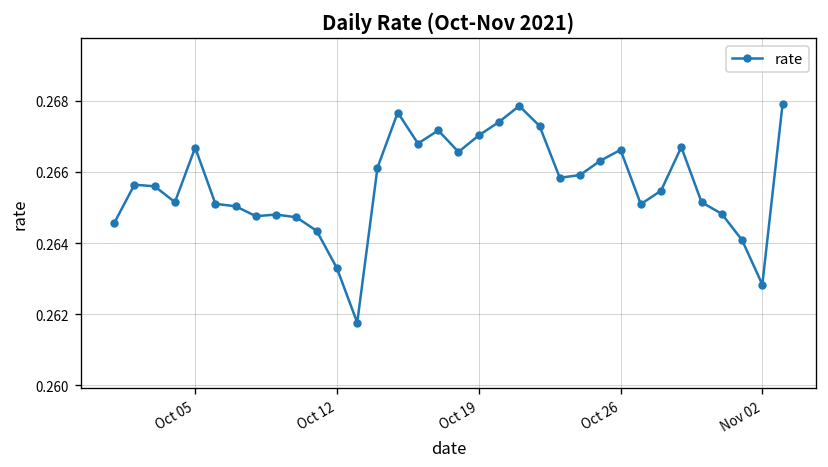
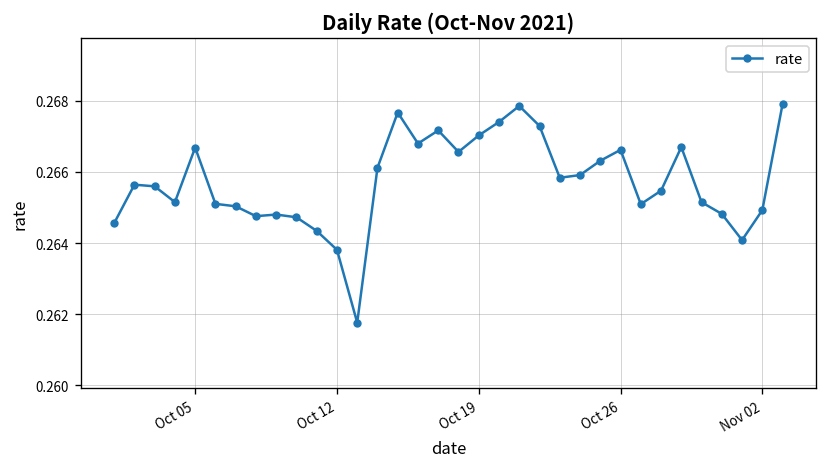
Oct 12: 0.2633 -> 0.2638
Nov 02: 0.2628 -> 0.2649
